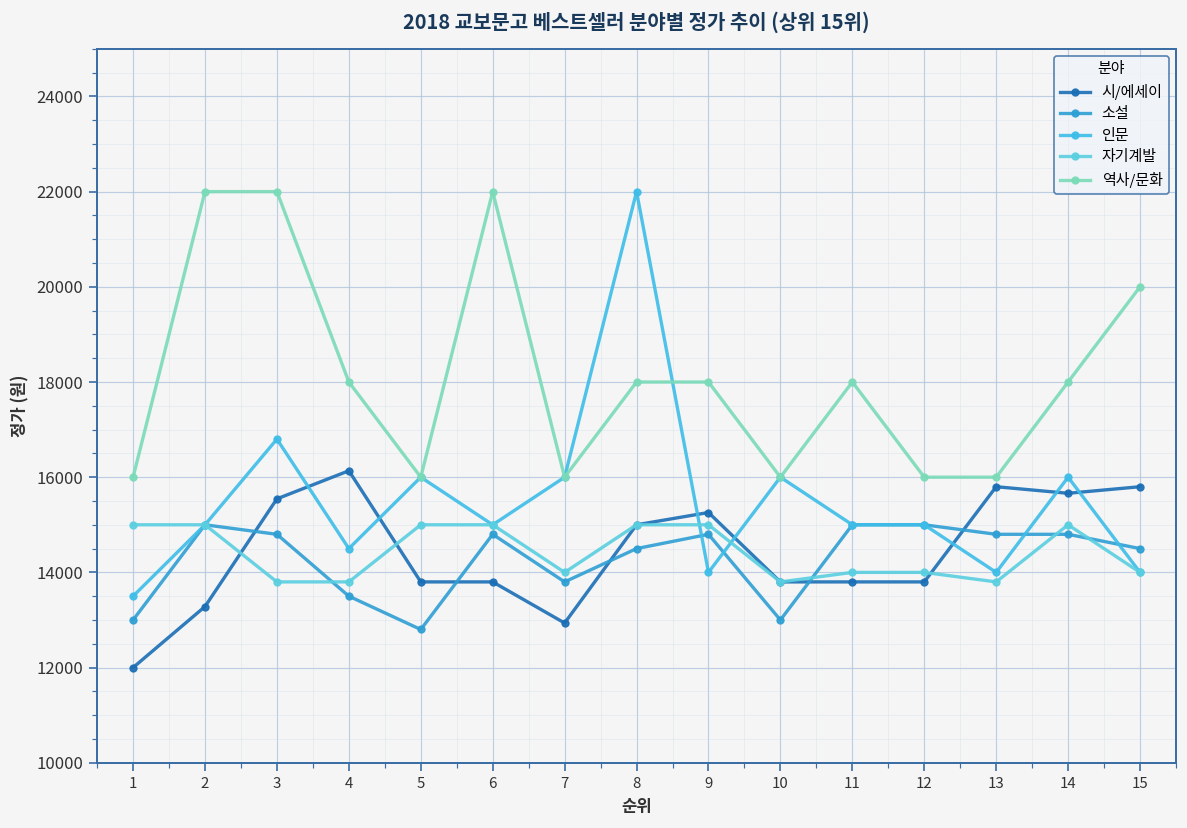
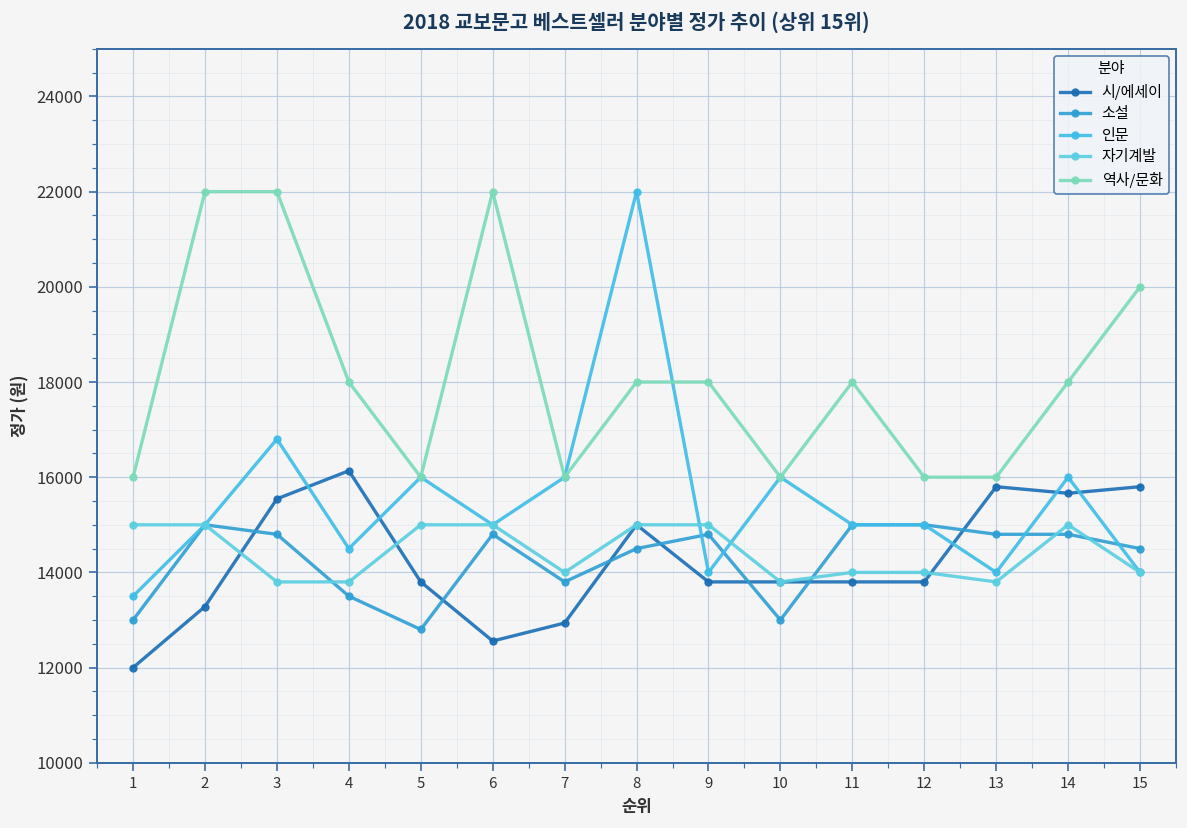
시/에세이, 6: 13800 -> 12600
시/에세이, 9: 15300 -> 13800
